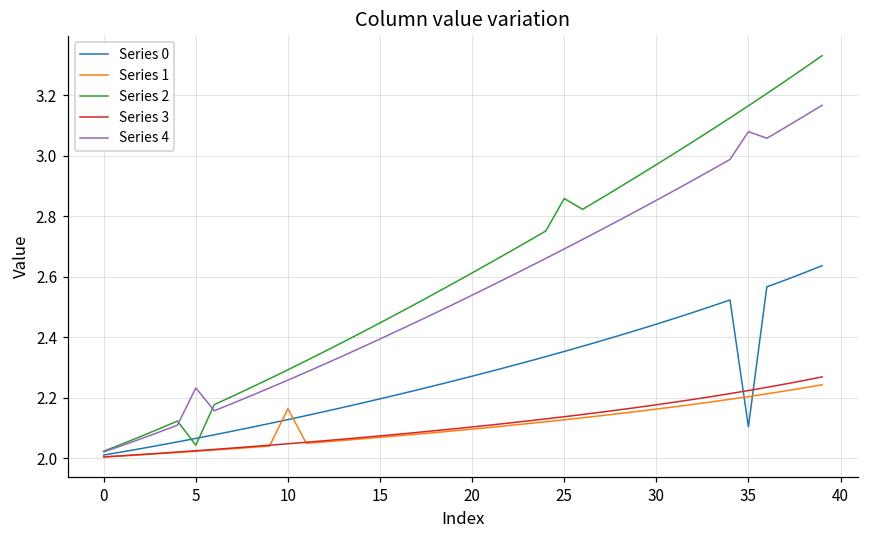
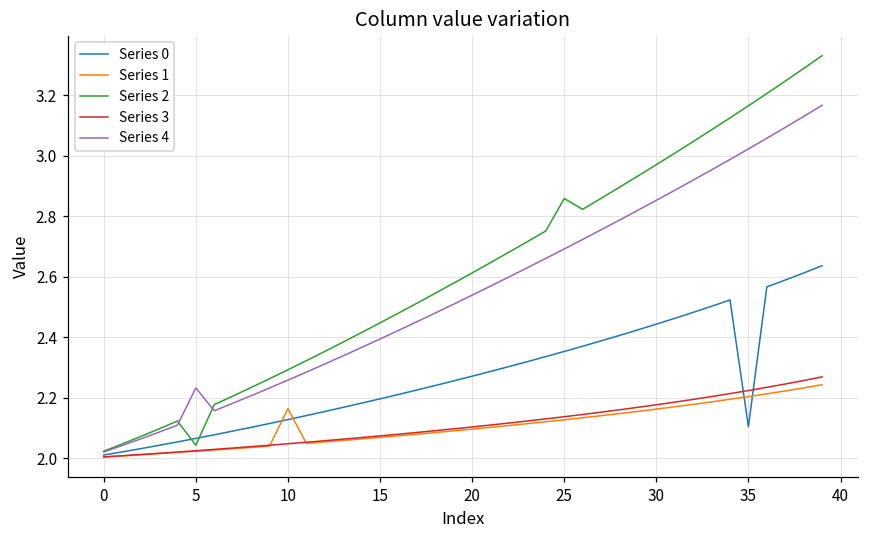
Series 4, 35: 3.08 -> 3.02
